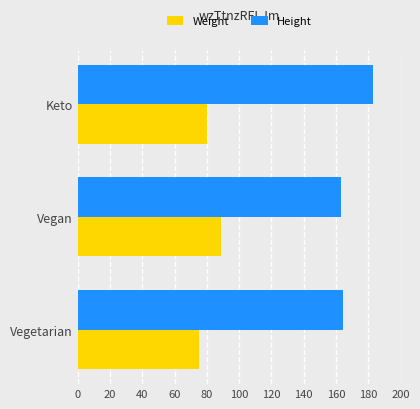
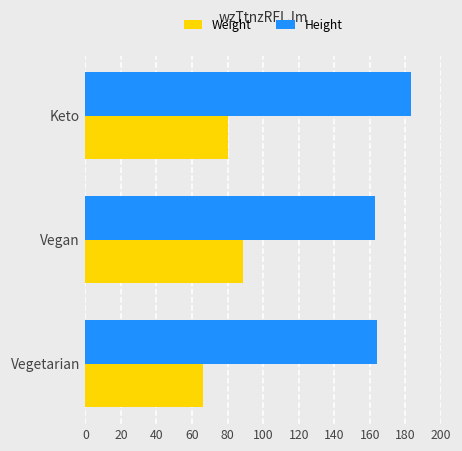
Weight, Vegetarian: 75 -> 66
